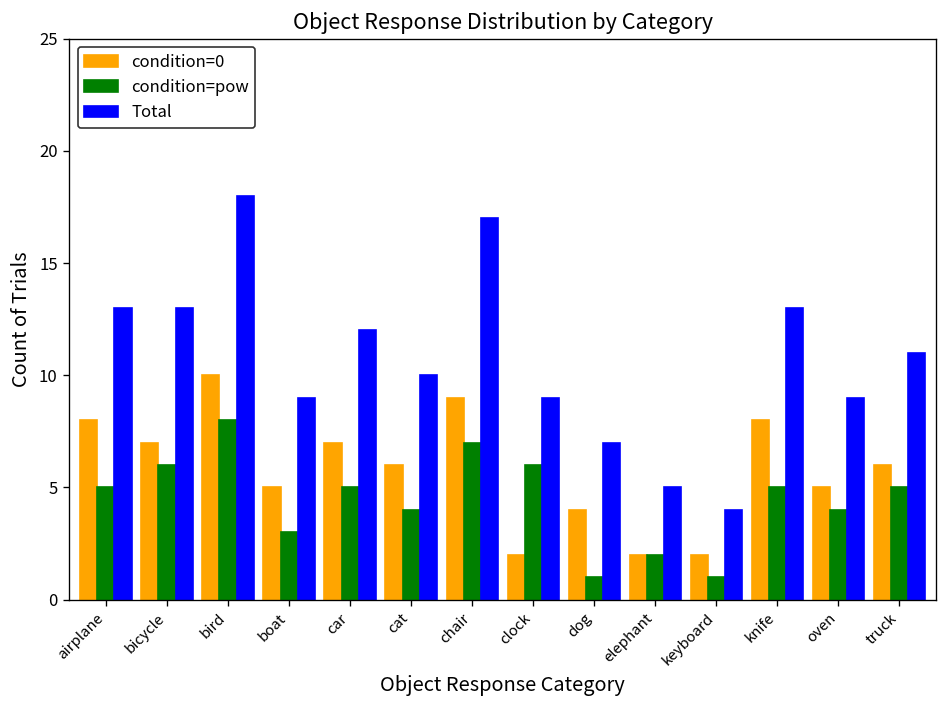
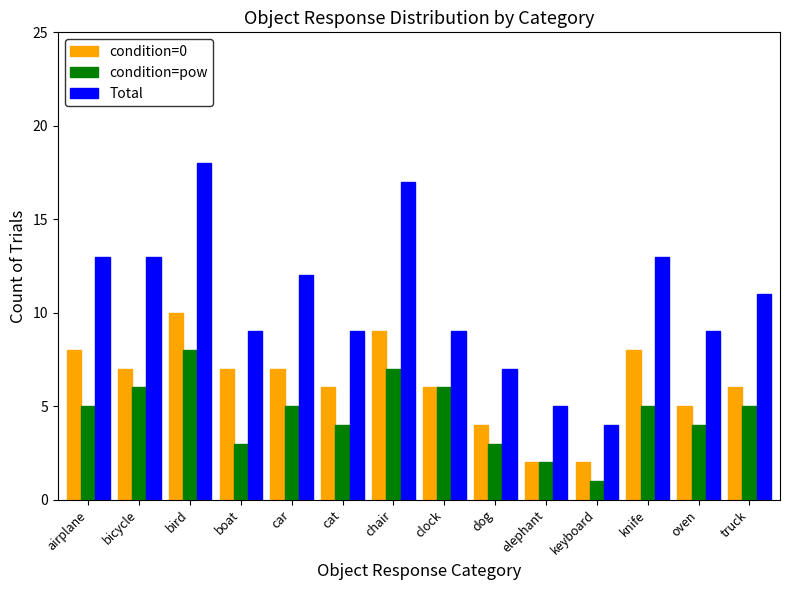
condition=0, boat: 5 -> 7
Total, cat: 10 -> 9
condition=0, clock: 2 -> 6
condition=pow, dog: 1 -> 3
